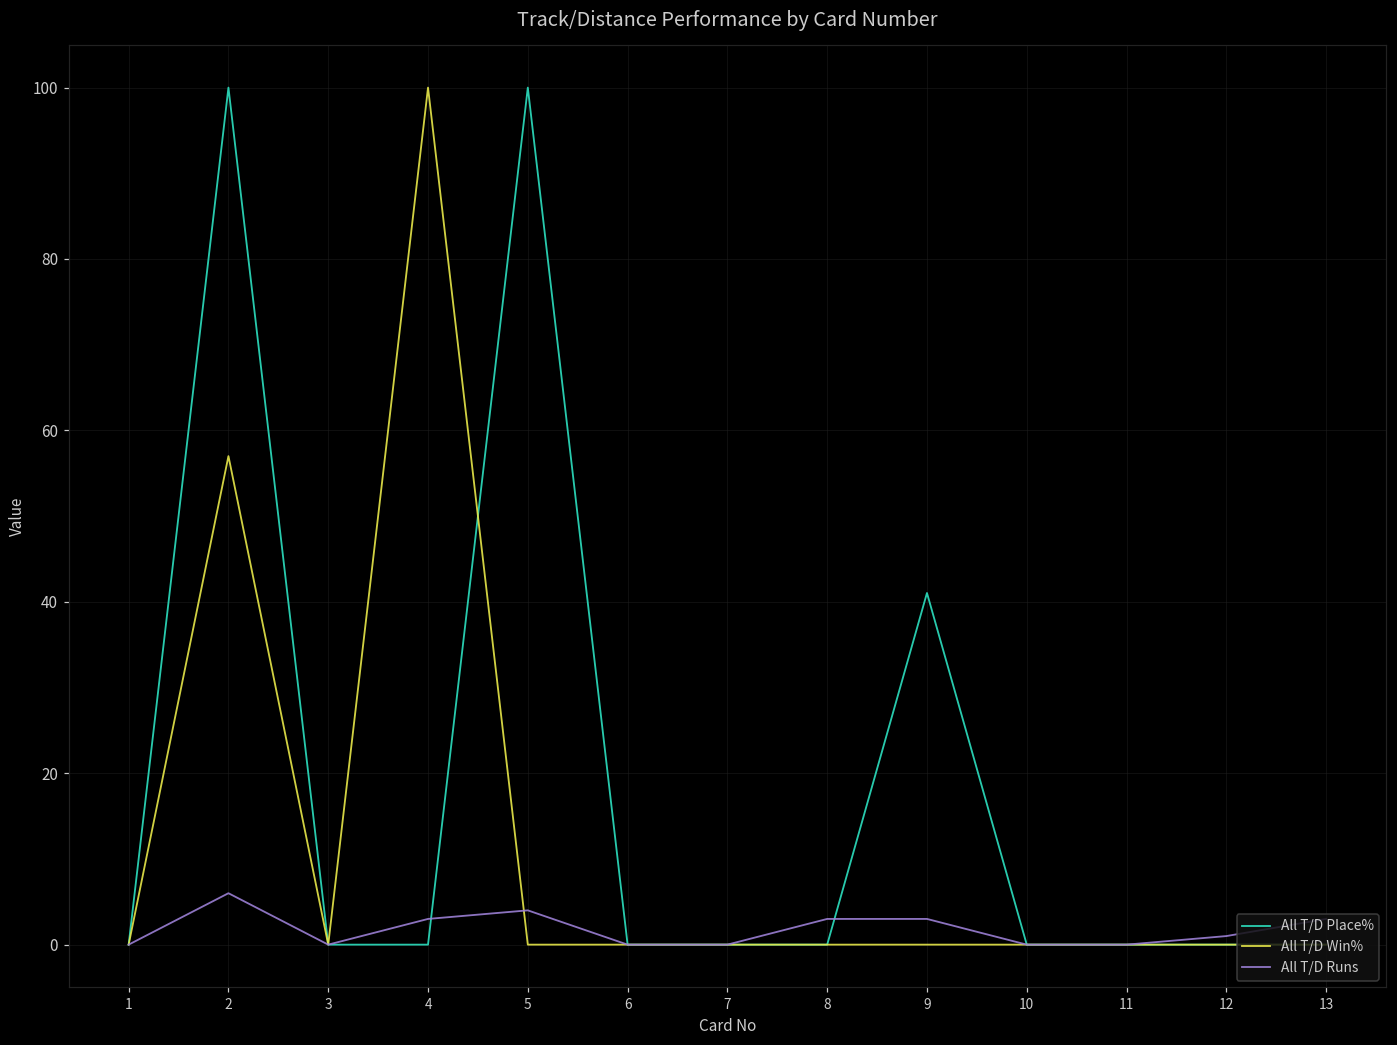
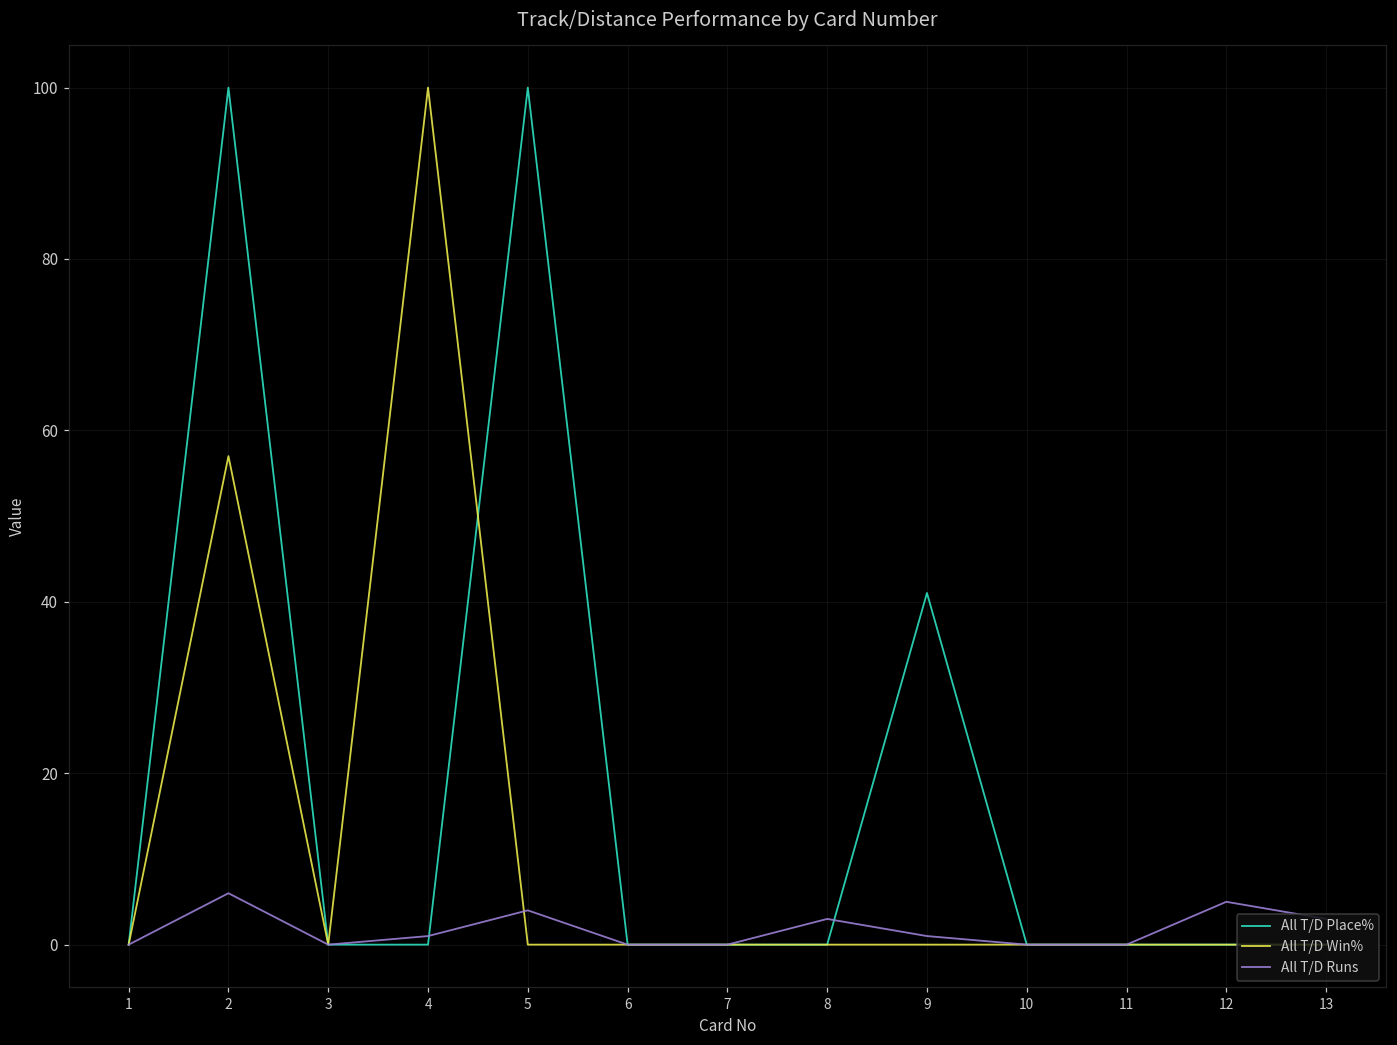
All T/D Runs, 4: 3 -> 1
All T/D Runs, 9: 3 -> 1
All T/D Runs, 12: 1 -> 5
